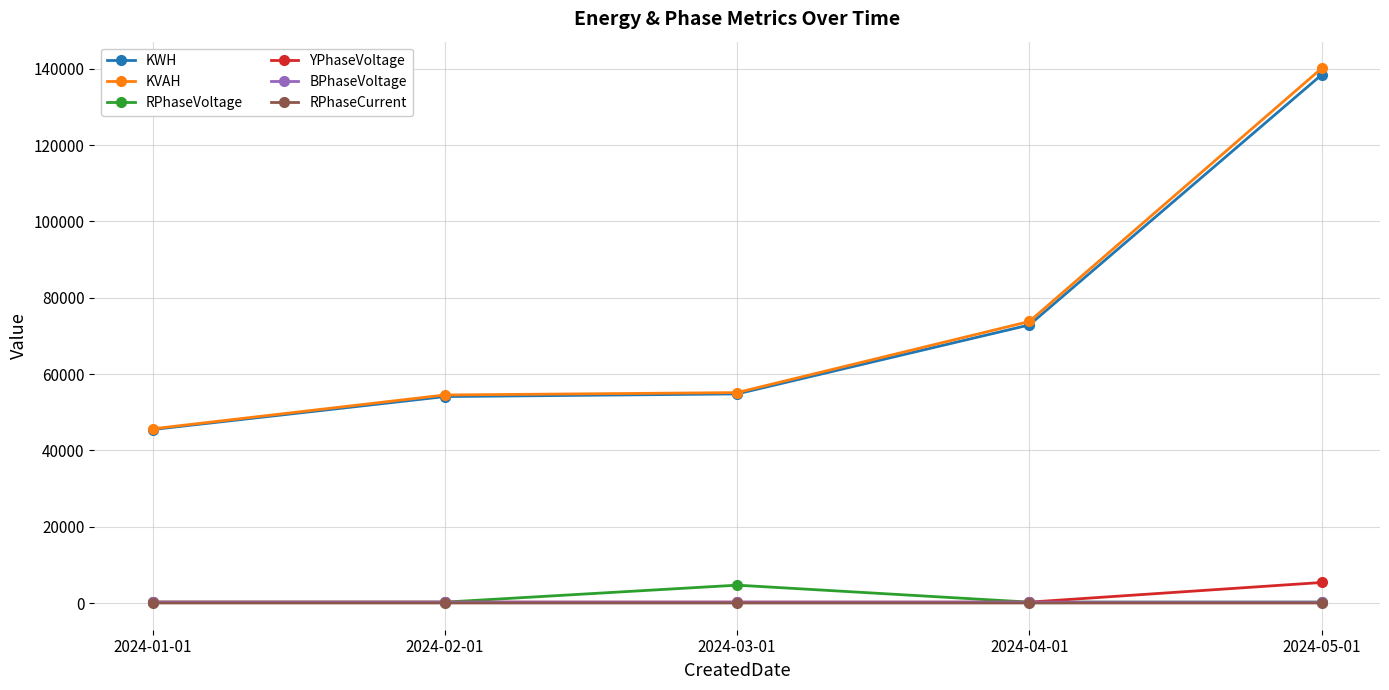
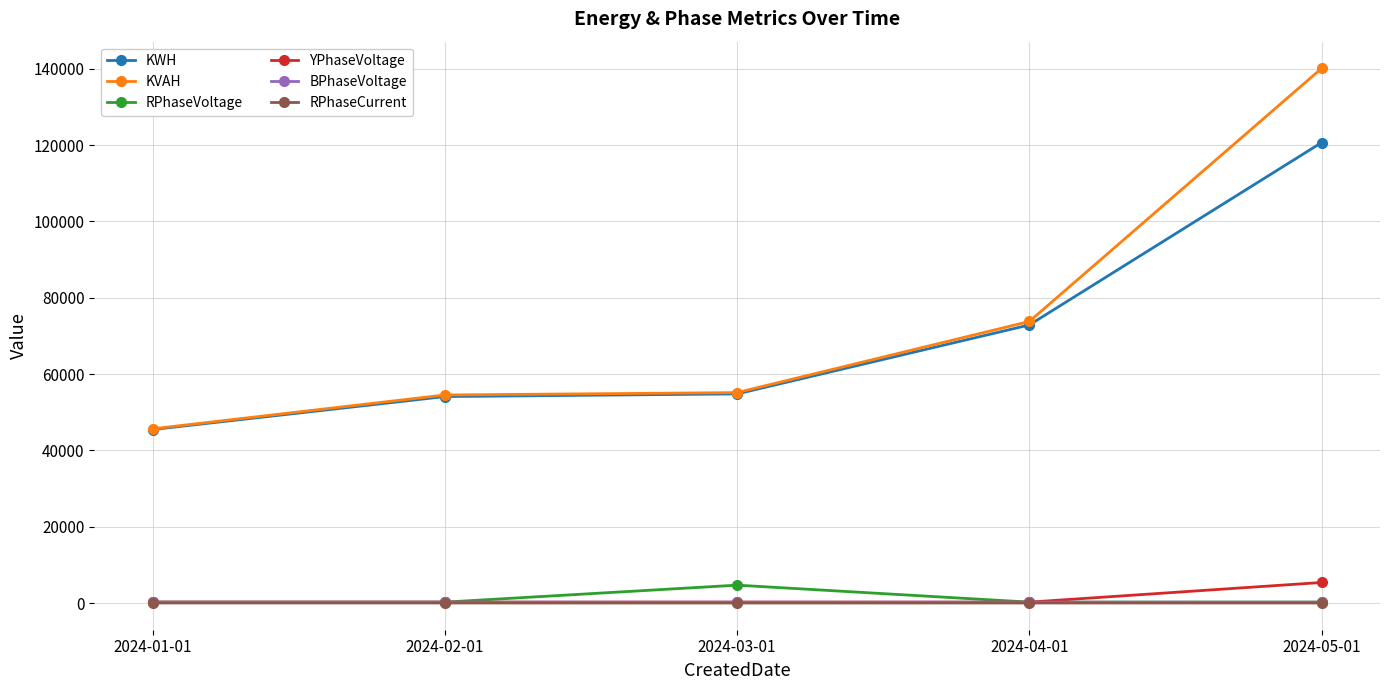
KWH, 2024-05-01: 138000 -> 121000
